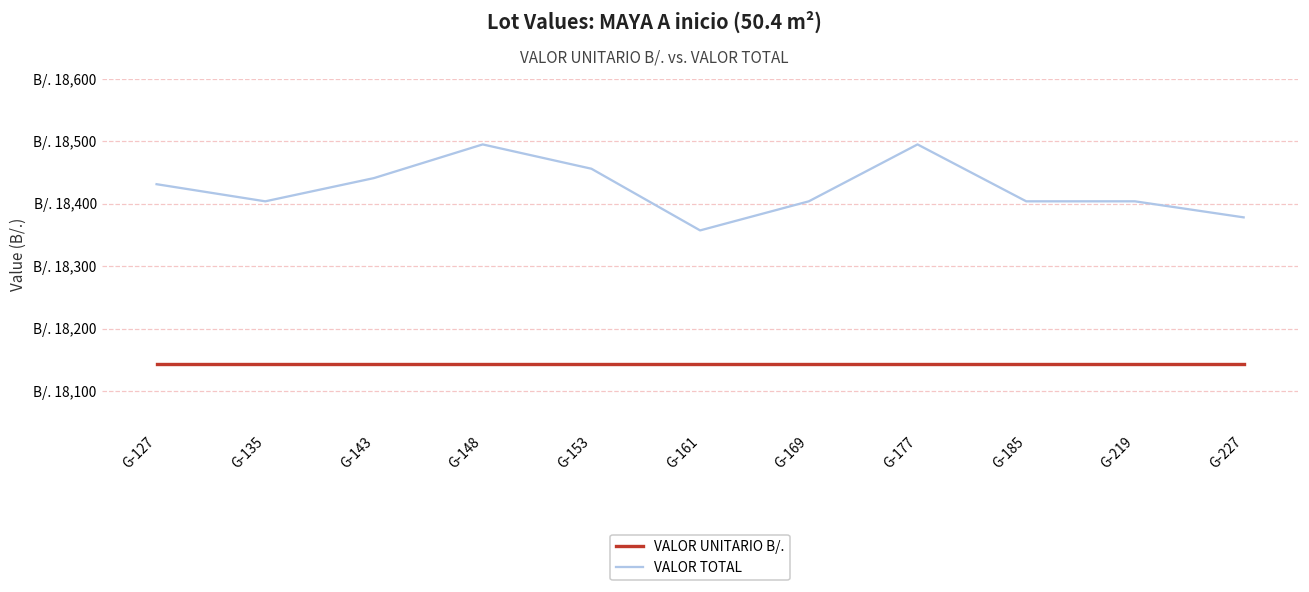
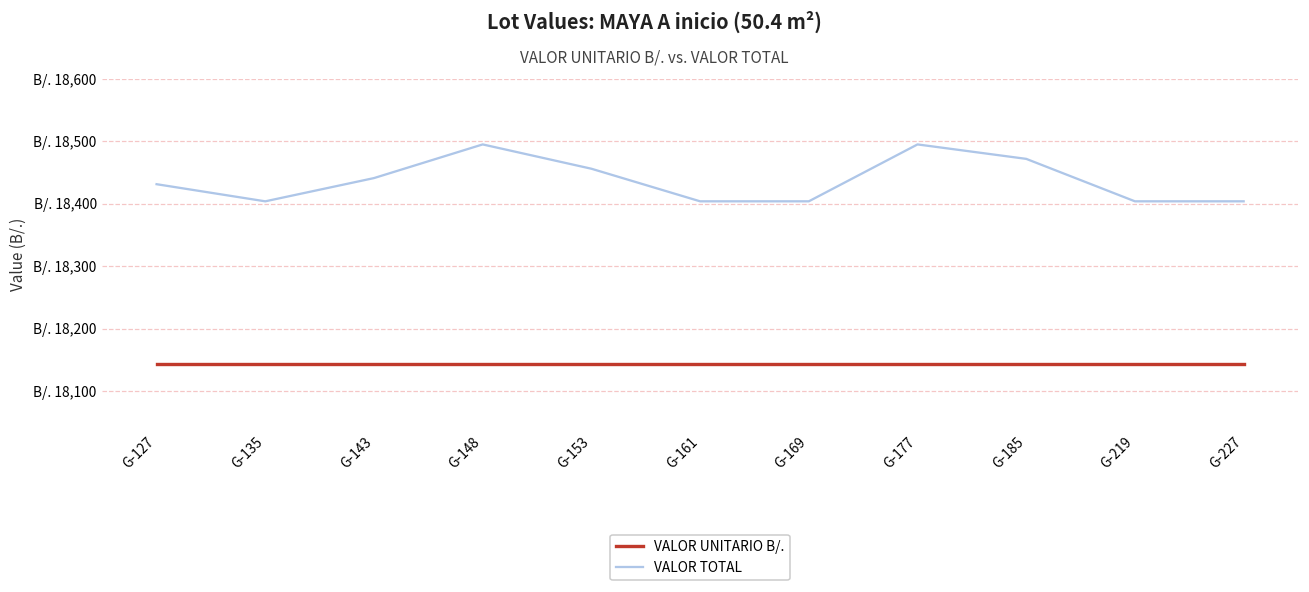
VALOR TOTAL, G-161: B/. 18,360 -> B/. 18,400
VALOR TOTAL, G-185: B/. 18,400 -> B/. 18,470
VALOR TOTAL, G-227: B/. 18,380 -> B/. 18,400
